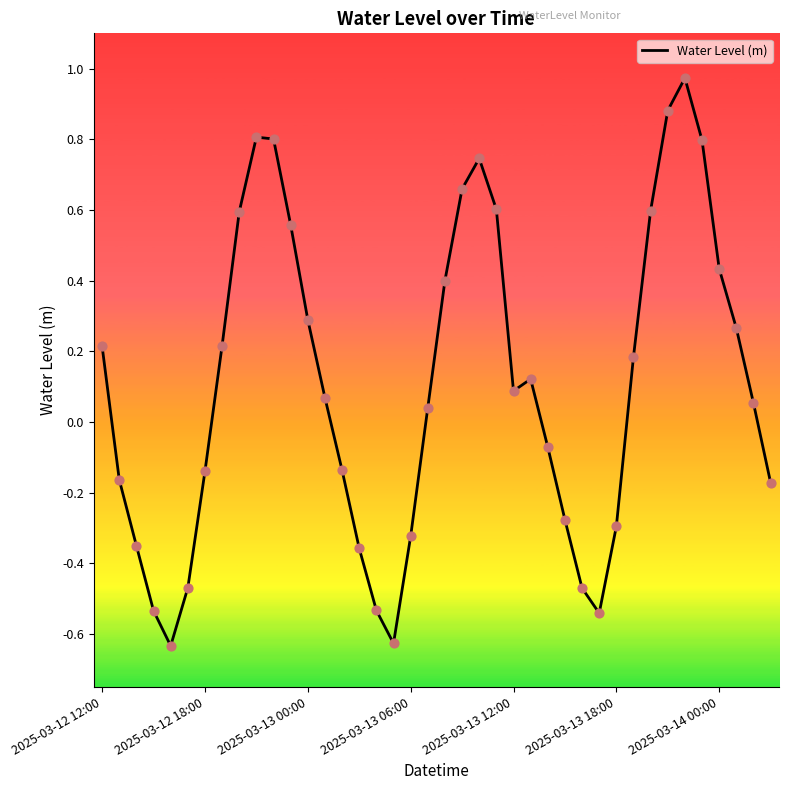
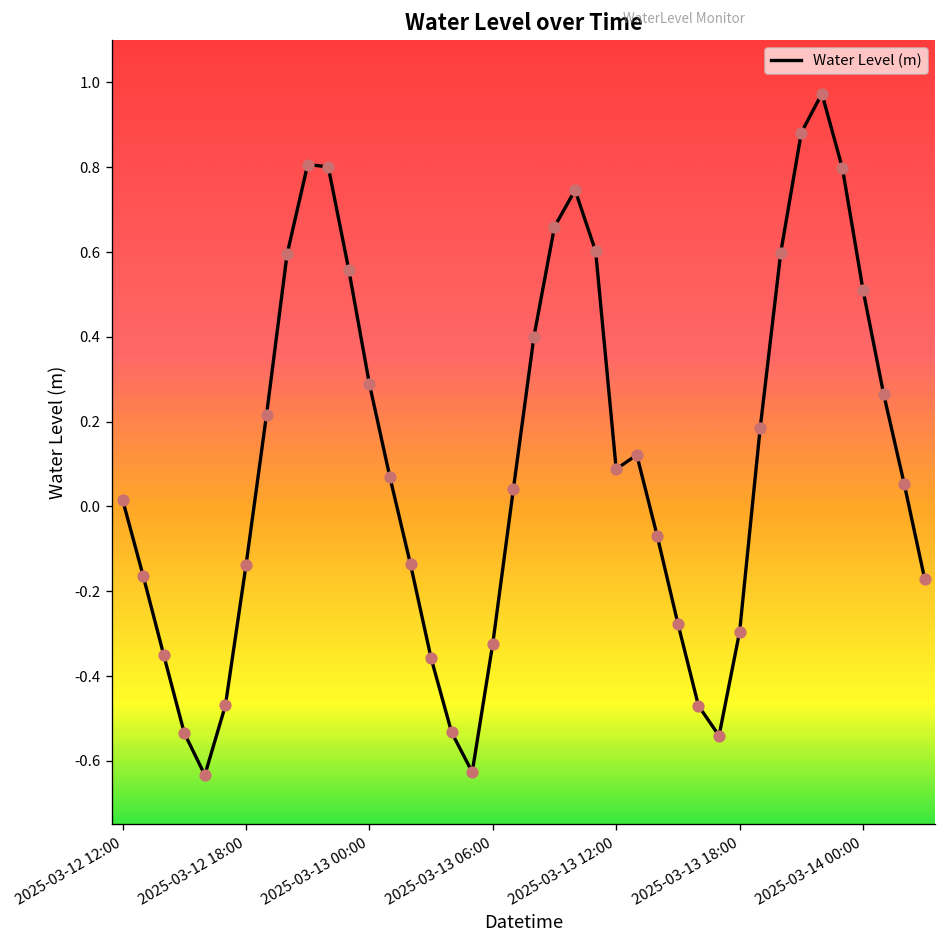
2025-03-12 12:00: 0.21 -> 0.02
2025-03-14 00:00: 0.43 -> 0.51
